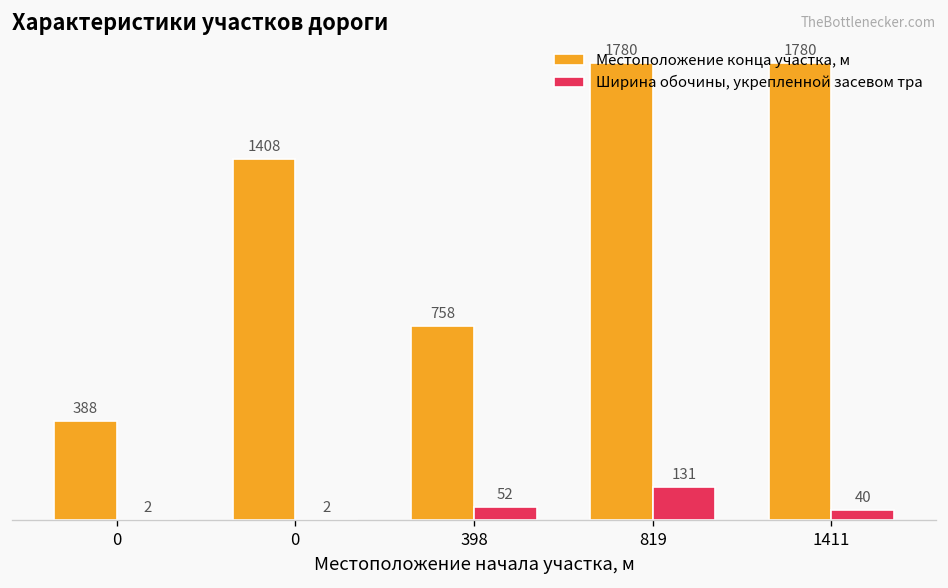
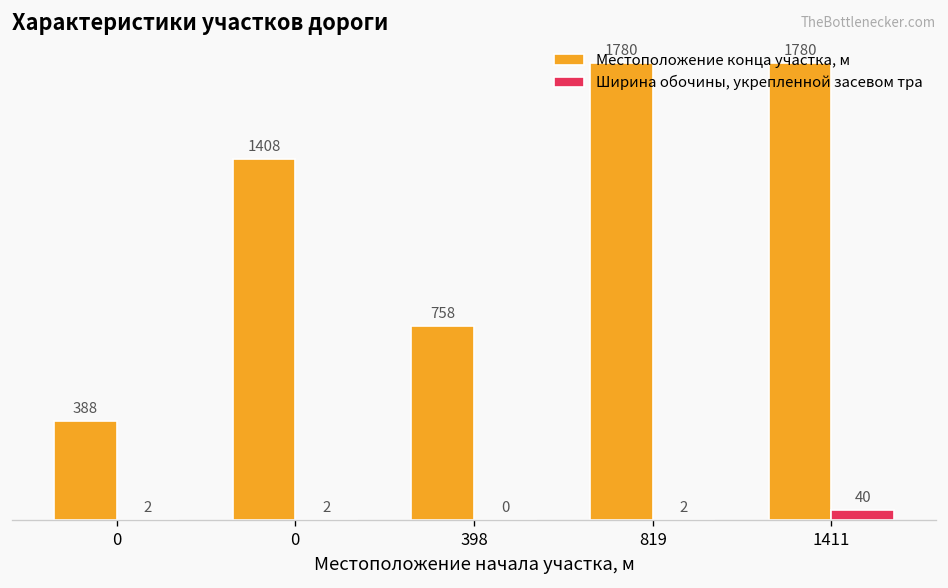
Ширина обочины, укрепленной засевом тра, 398: 52 -> 0
Ширина обочины, укрепленной засевом тра, 819: 131 -> 2
